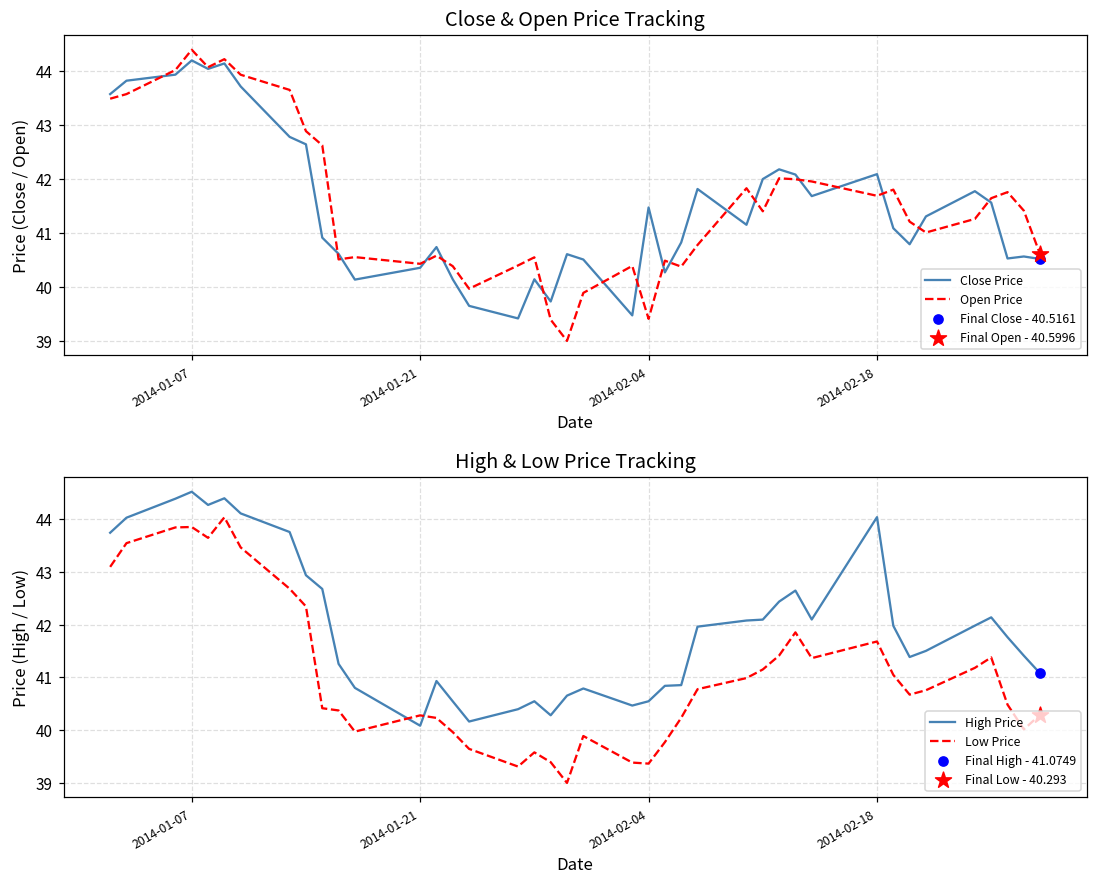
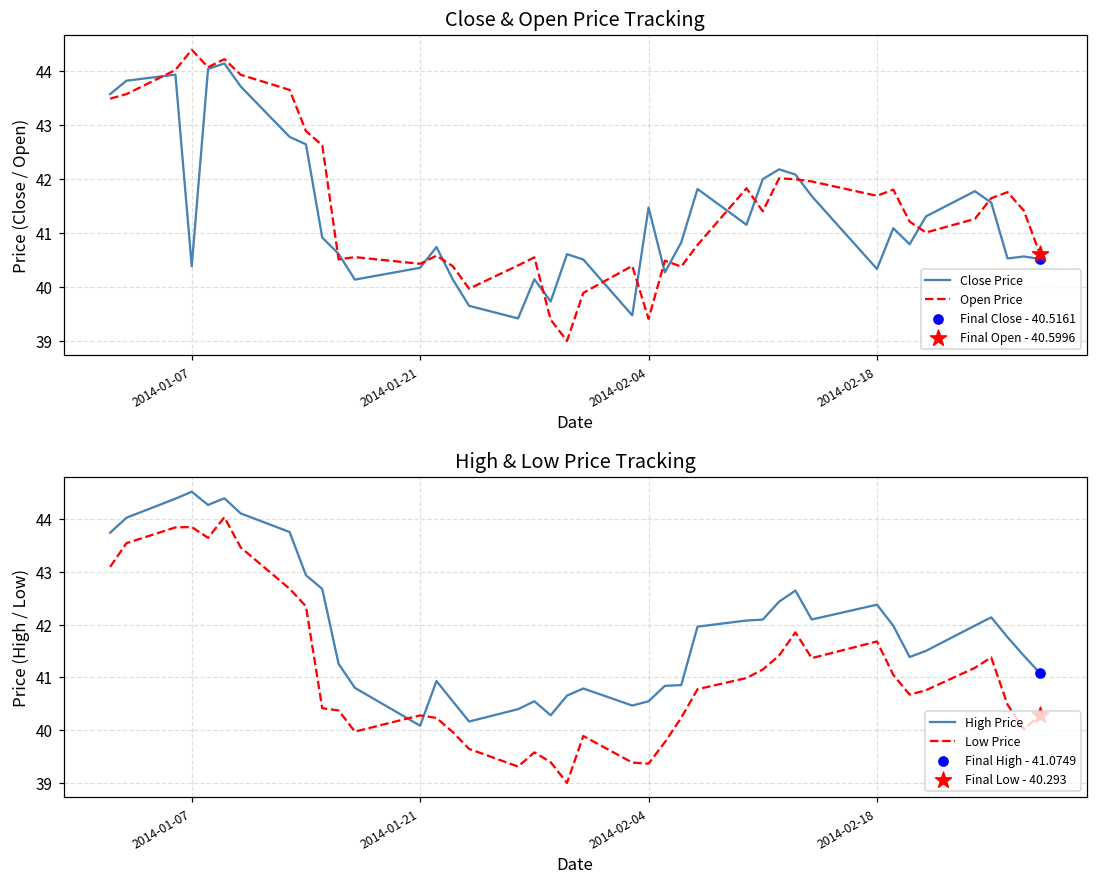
Close & Open Price Tracking, Close Price, 2014-01-07: 44.2 -> 40.4
Close & Open Price Tracking, Close Price, 2014-02-18: 42.1 -> 40.3
High & Low Price Tracking, High Price, 2014-02-18: 44.0 -> 42.4
